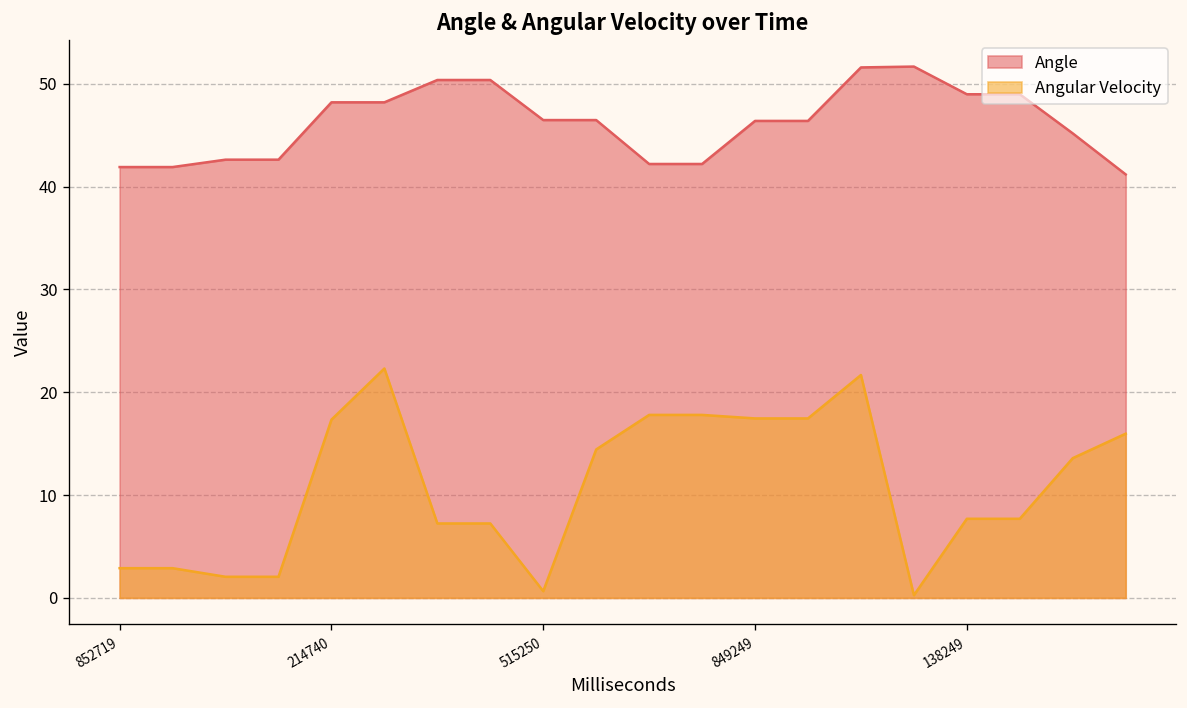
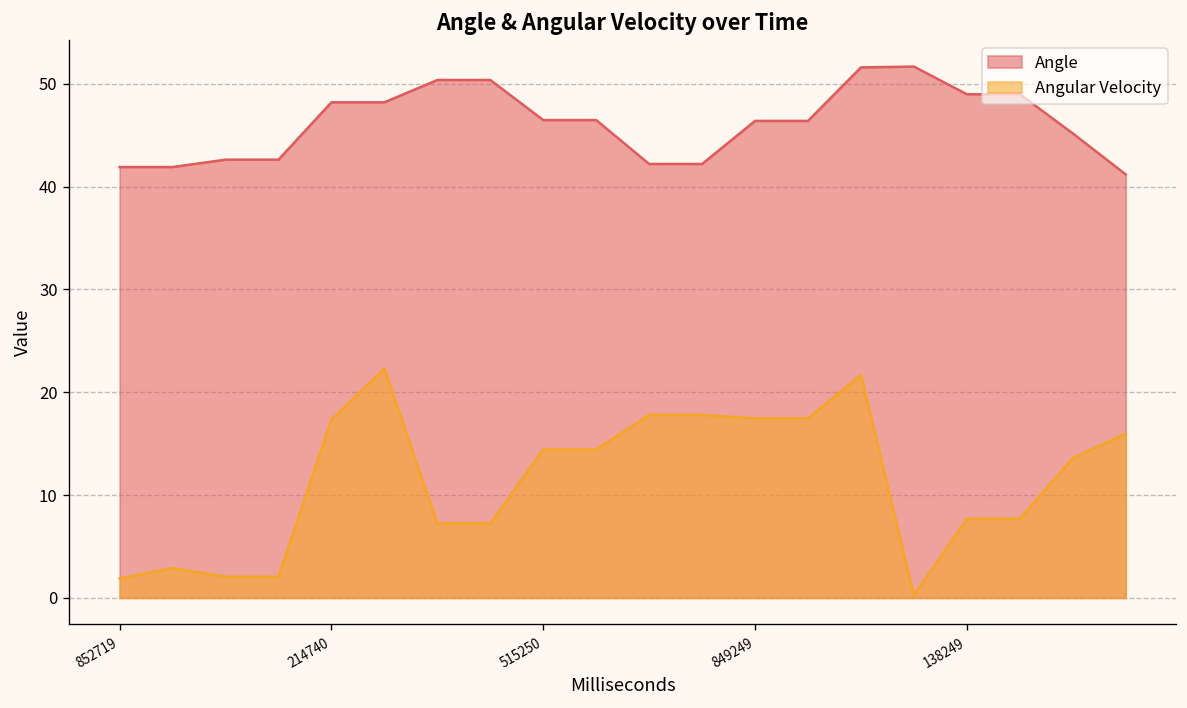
Angular Velocity, 852719: 3 -> 2
Angular Velocity, 515250: 1 -> 14
